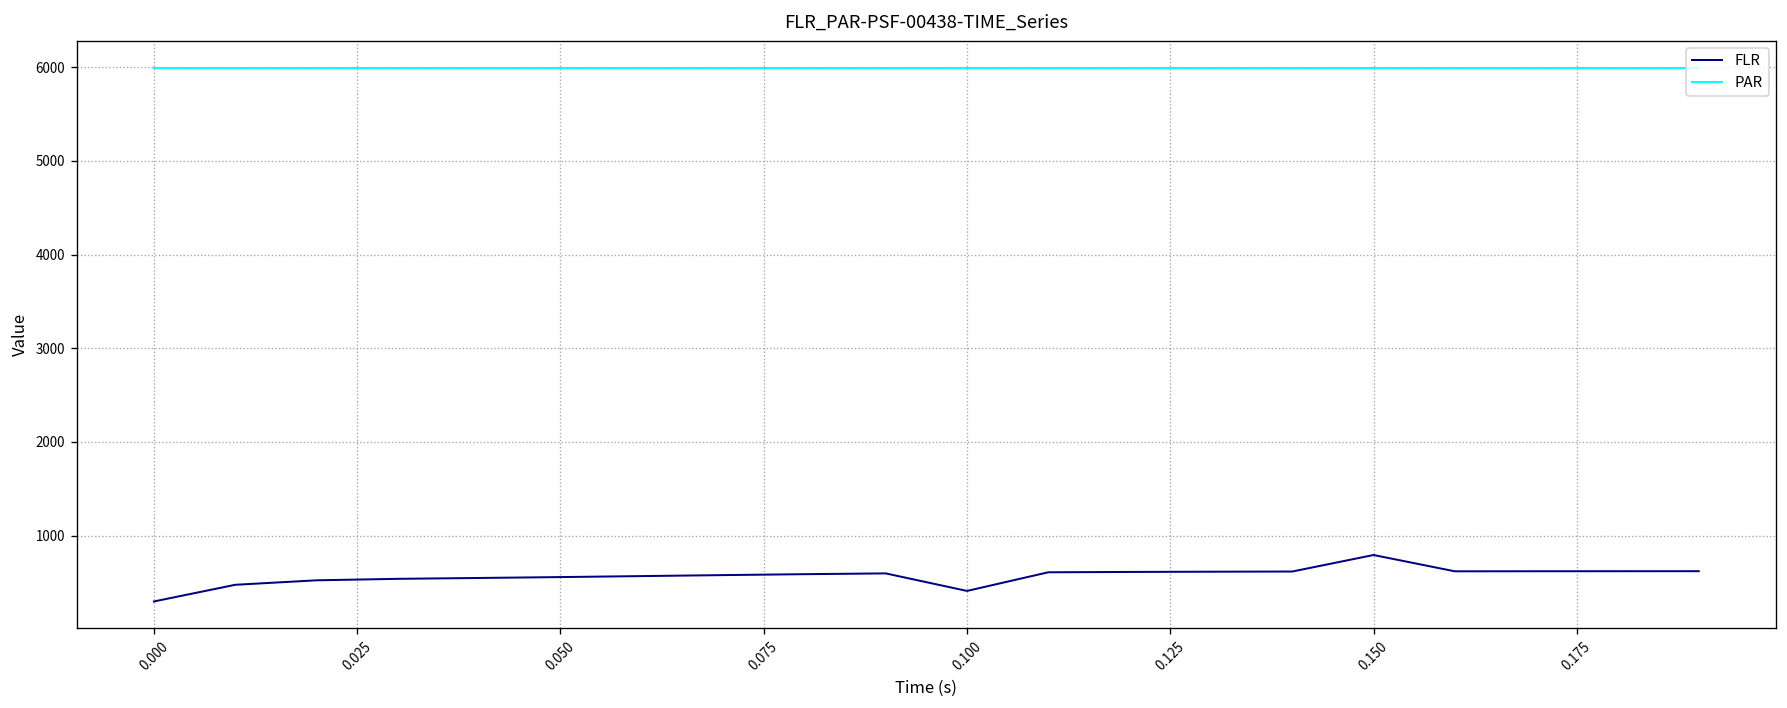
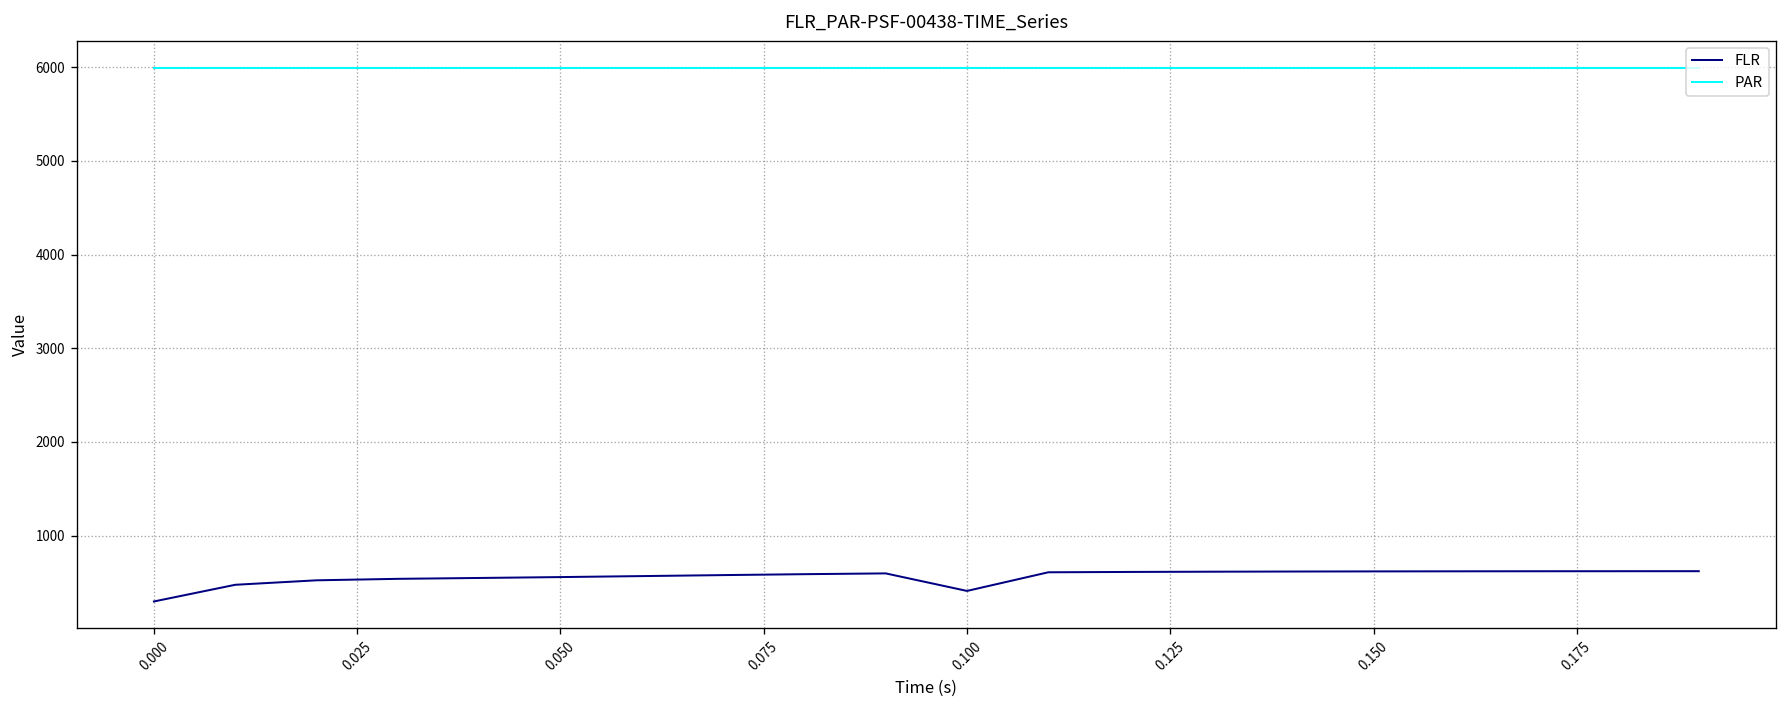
FLR, 0.150: 800 -> 600
